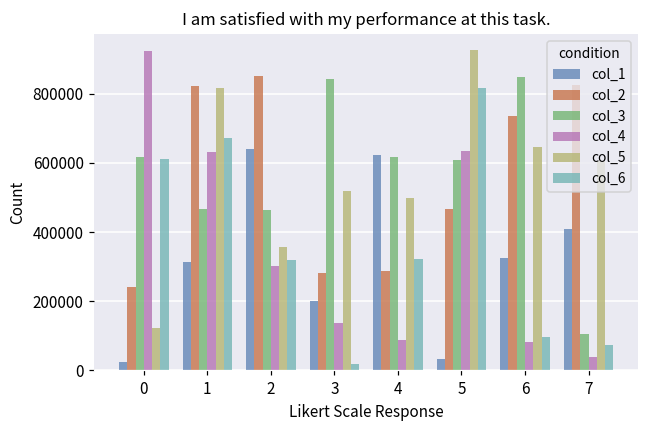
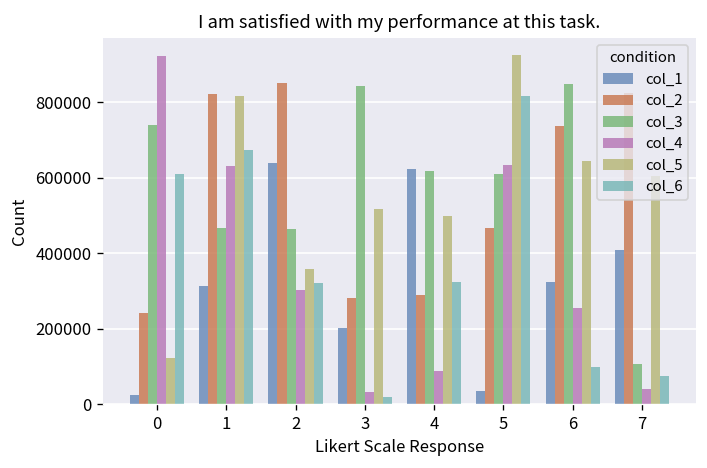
col_3, 0: 620000 -> 740000
col_4, 3: 140000 -> 30000
col_4, 6: 80000 -> 260000
